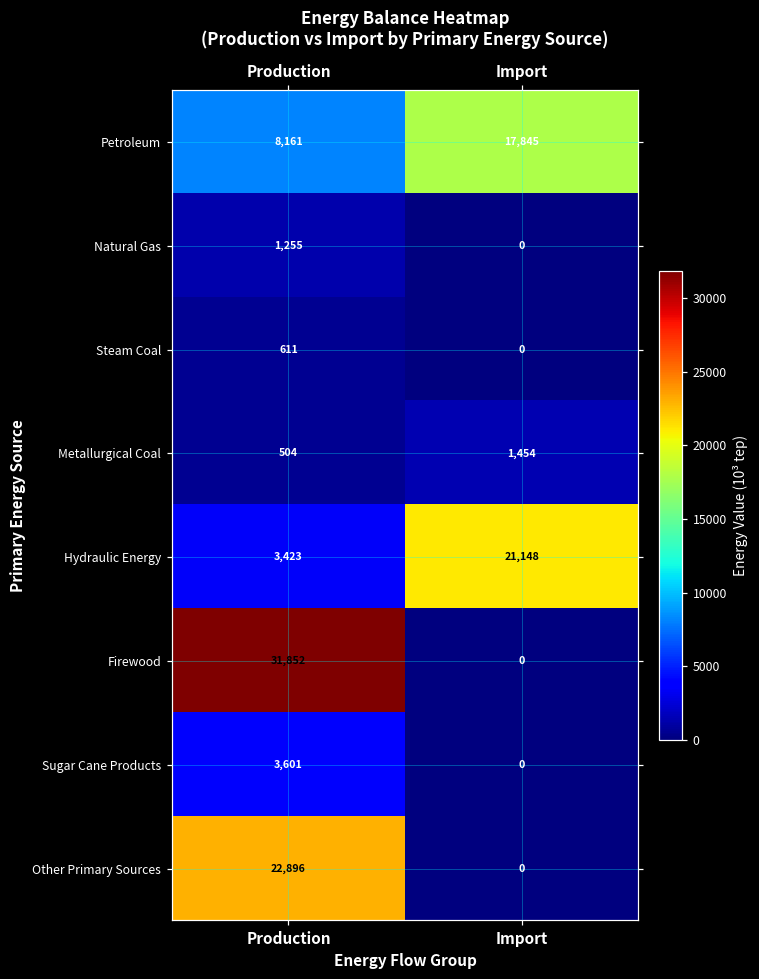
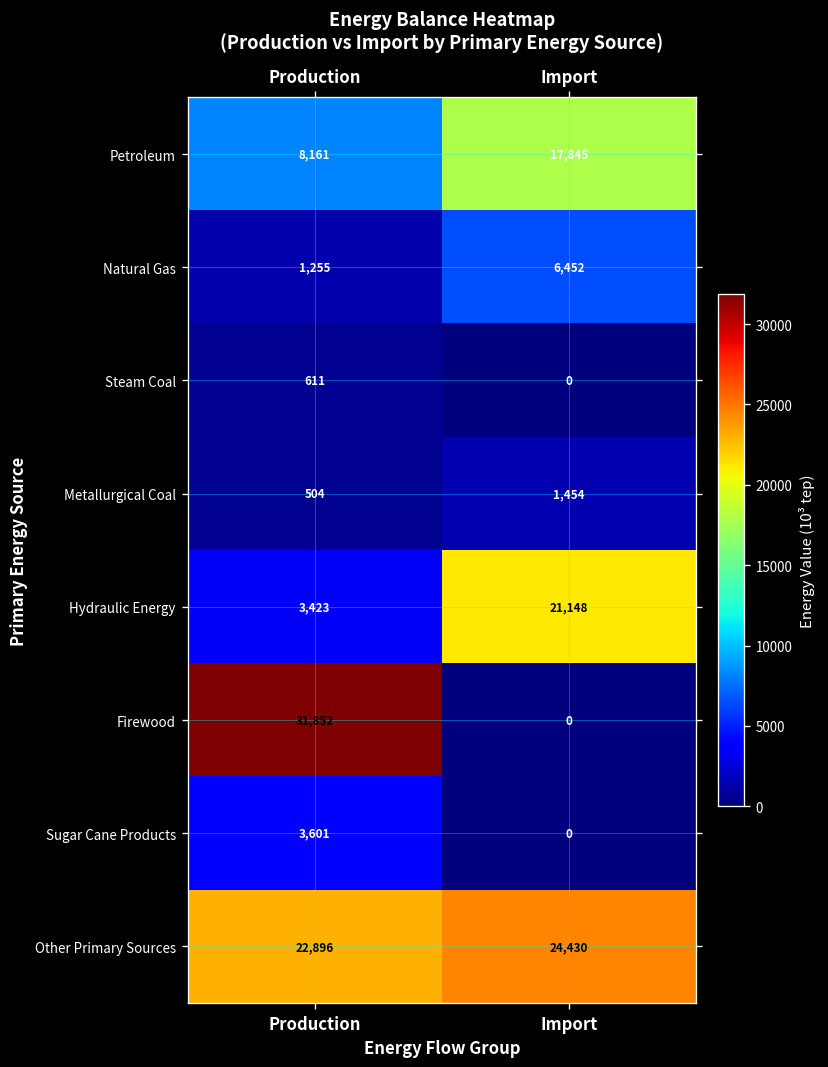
Natural Gas, Import: 0 -> 6,452
Other Primary Sources, Import: 0 -> 24,430
